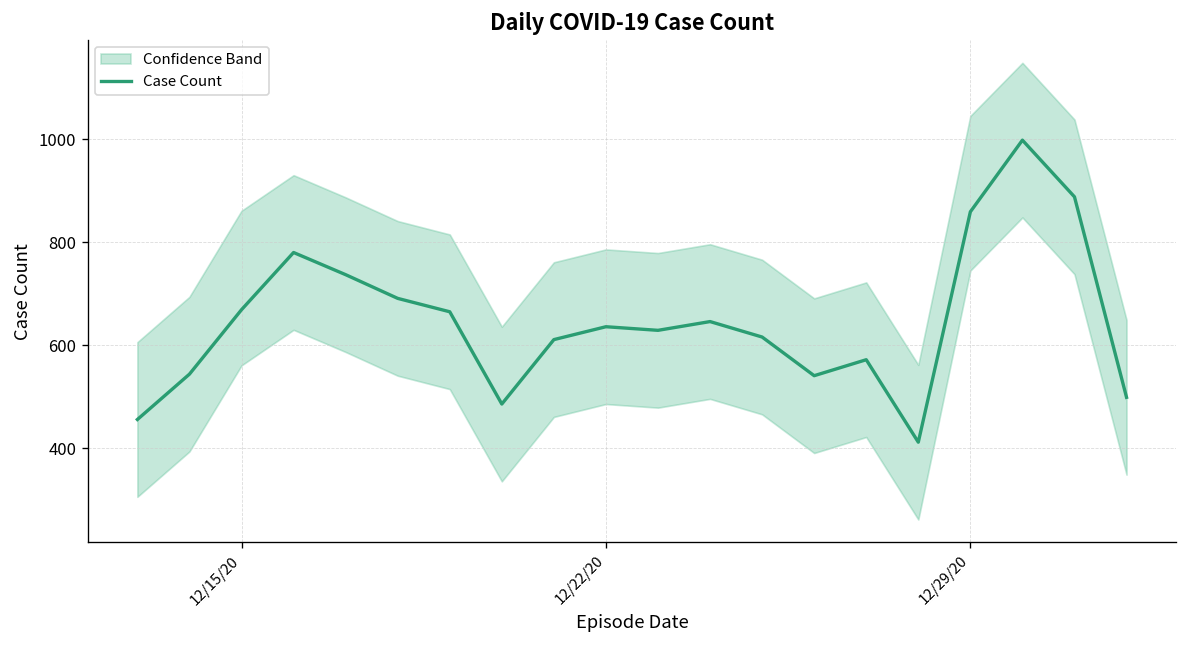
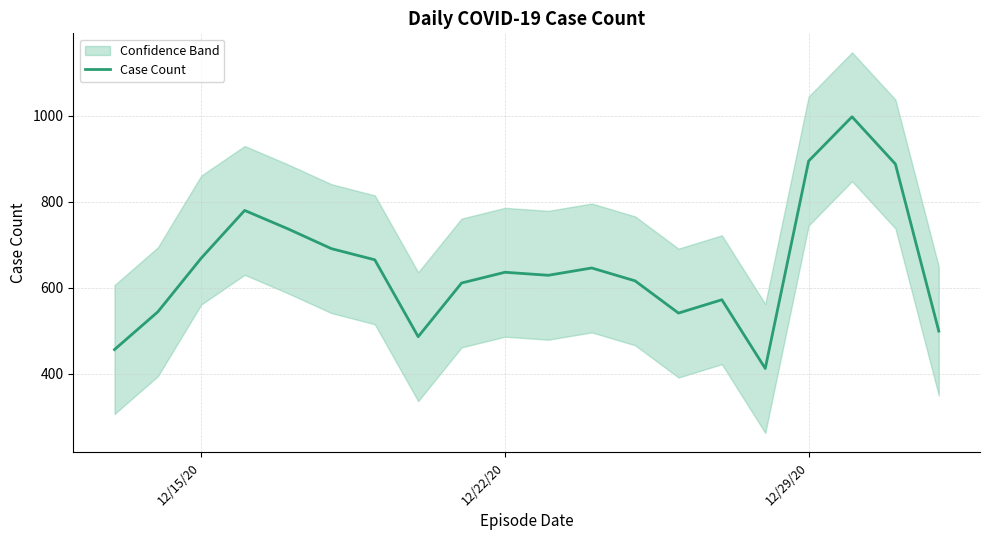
Case Count, 12/29/20: 860 -> 900
